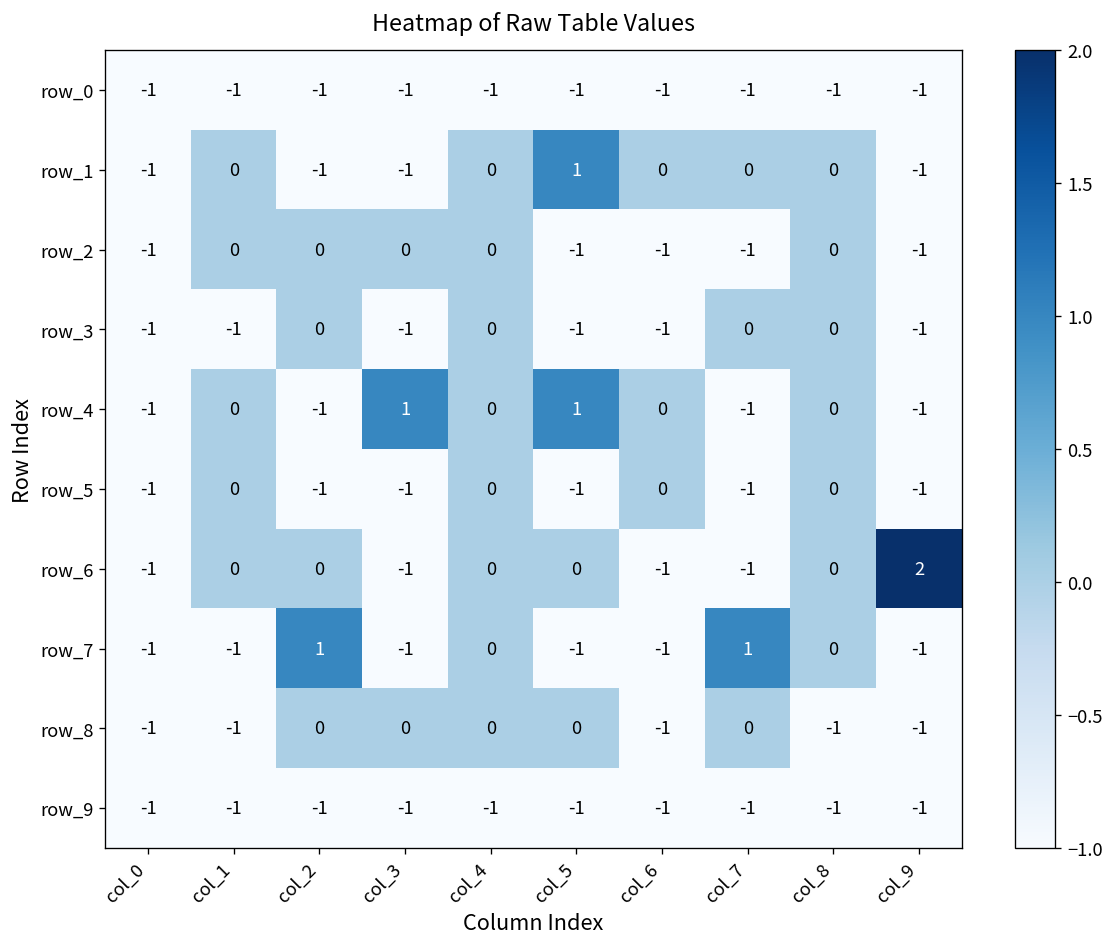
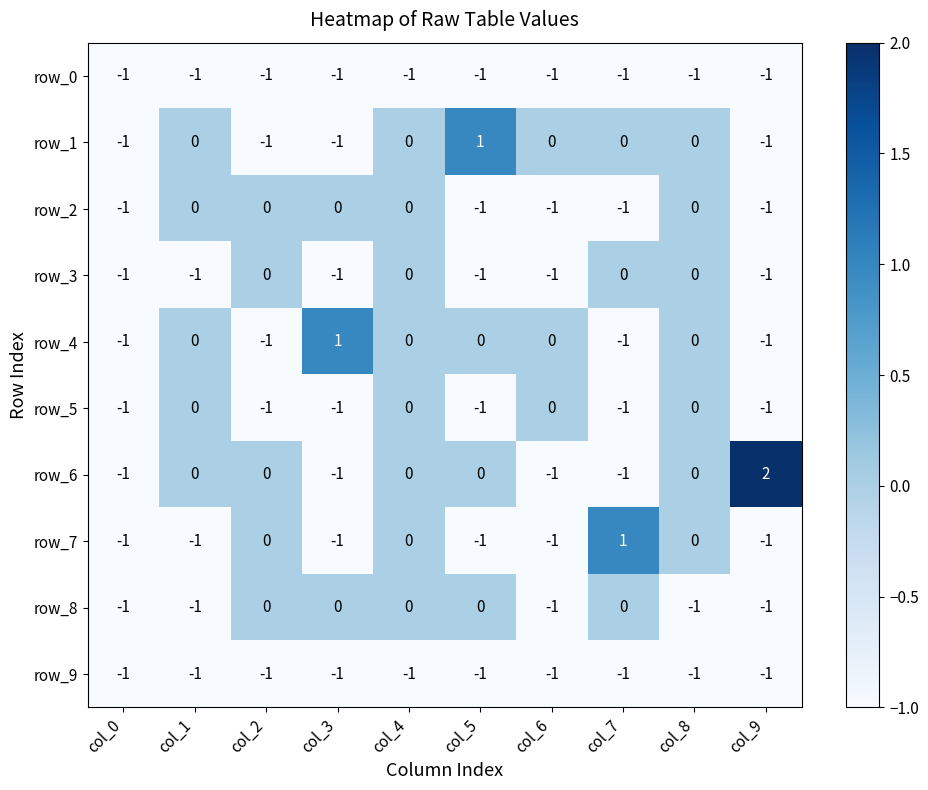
row_4, col_5: 1 -> 0
row_7, col_2: 1 -> 0
